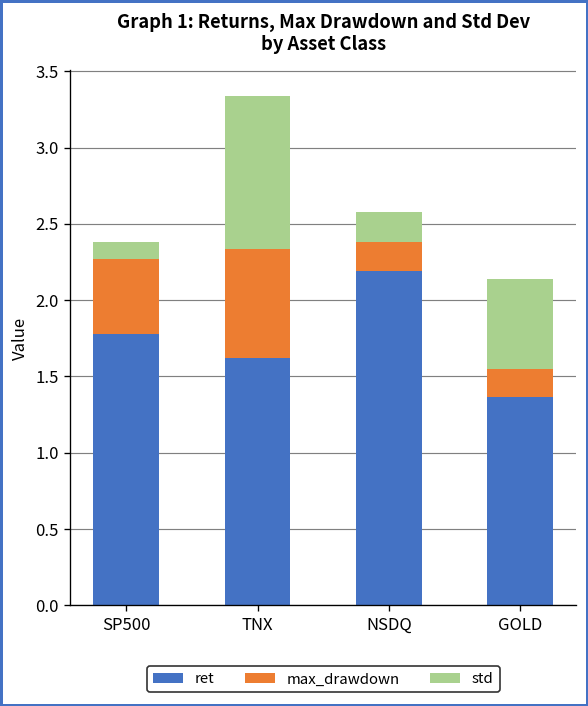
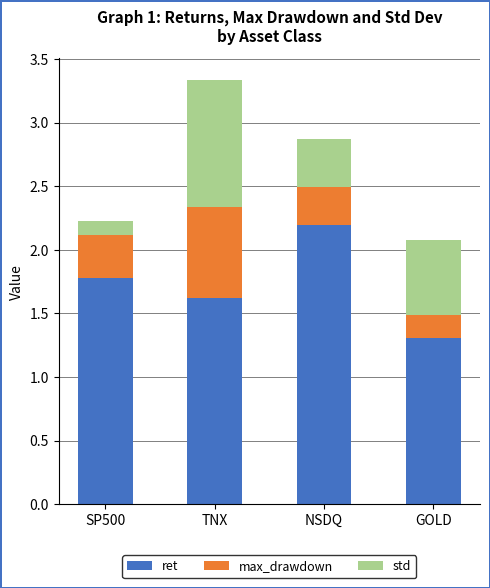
max_drawdown, SP500: 0.49 -> 0.34
max_drawdown, NSDQ: 0.19 -> 0.30
std, NSDQ: 0.20 -> 0.38
ret, GOLD: 1.37 -> 1.30
